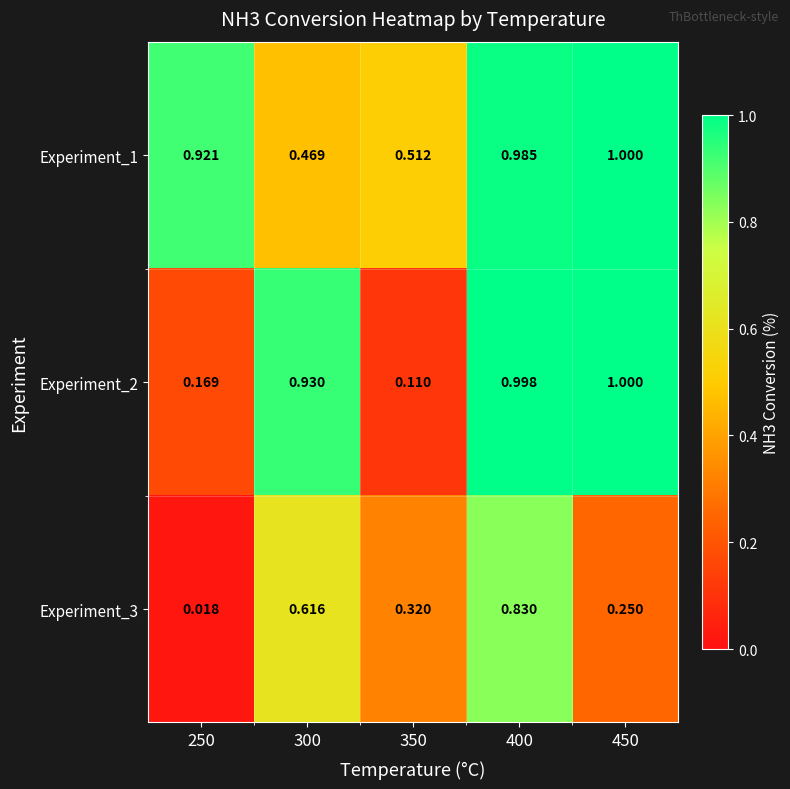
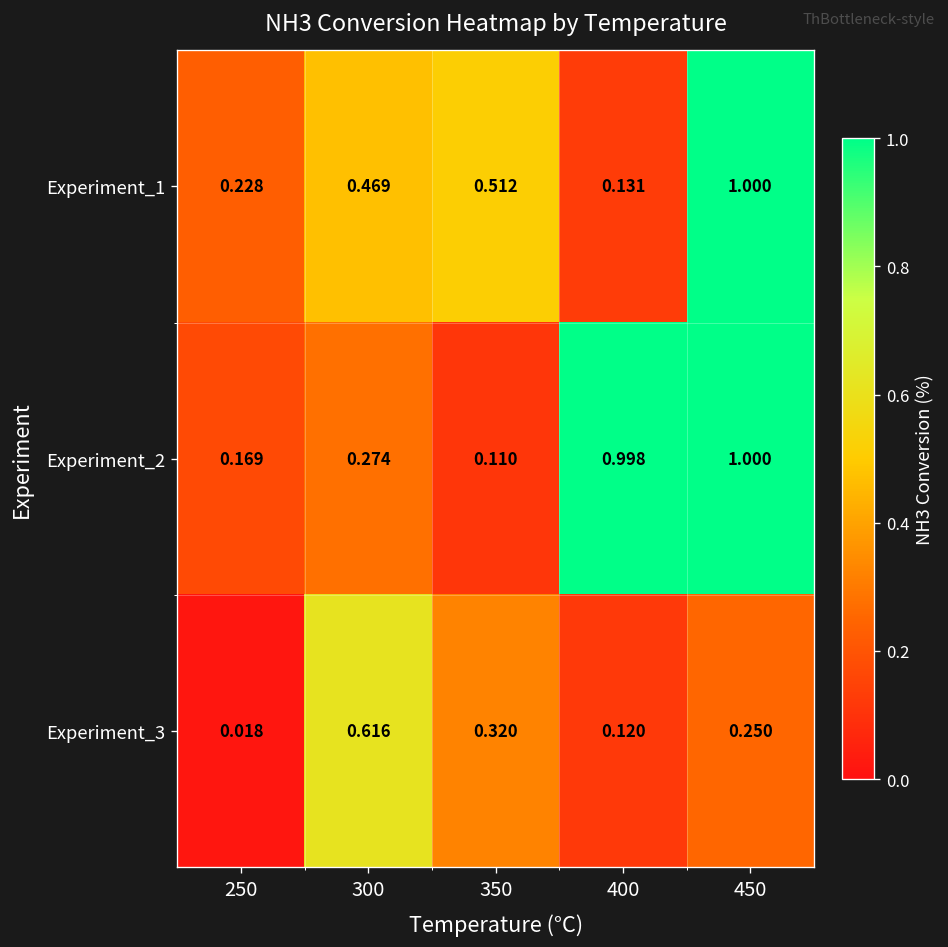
Experiment_1, 250: 0.921 -> 0.228
Experiment_1, 400: 0.985 -> 0.131
Experiment_2, 300: 0.930 -> 0.274
Experiment_3, 400: 0.830 -> 0.120
